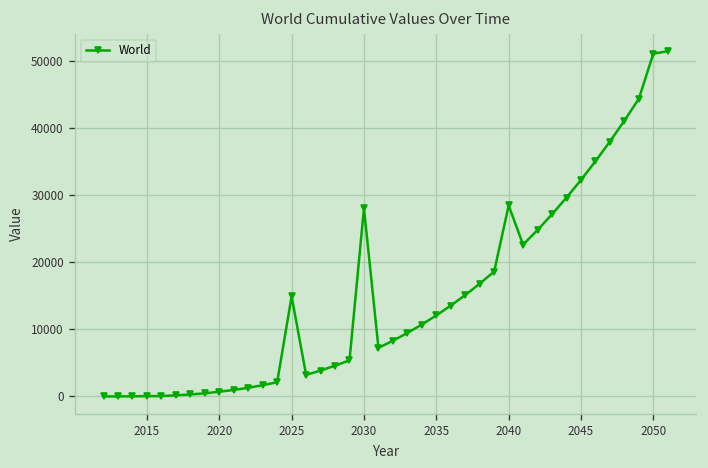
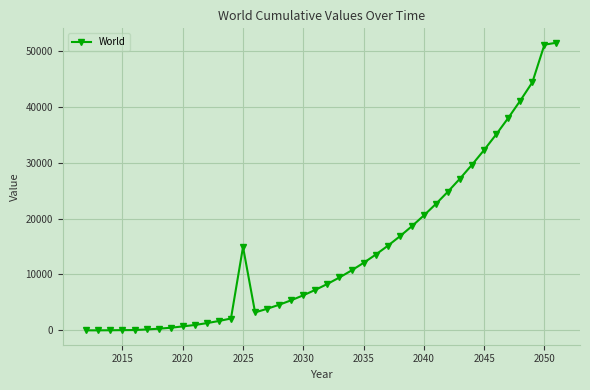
2030: 28000 -> 6000
2040: 28000 -> 21000
